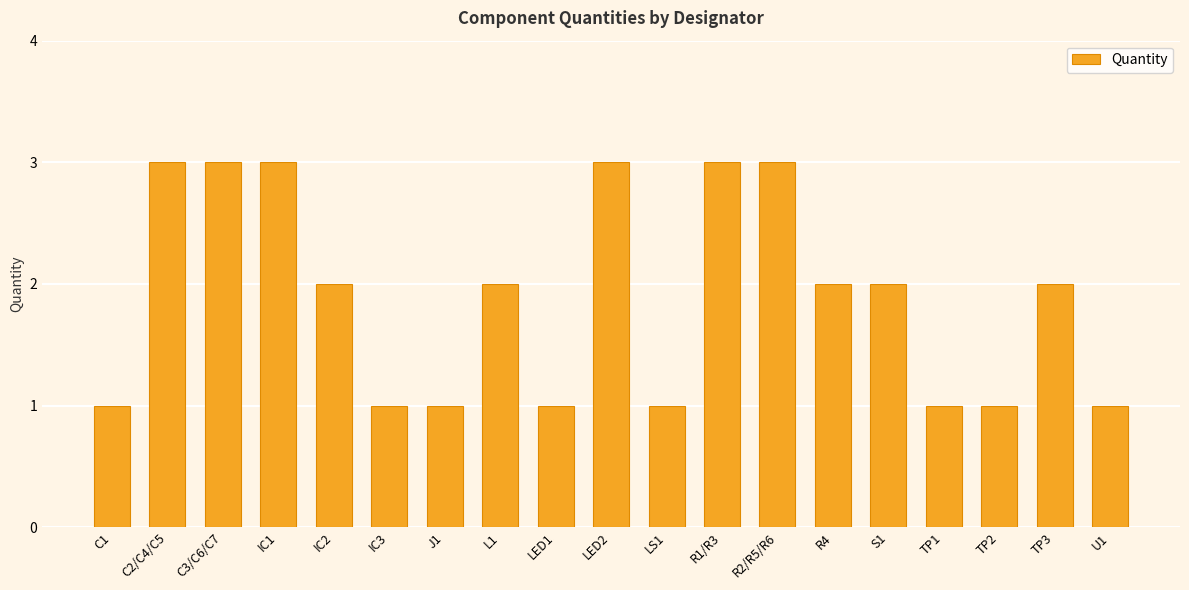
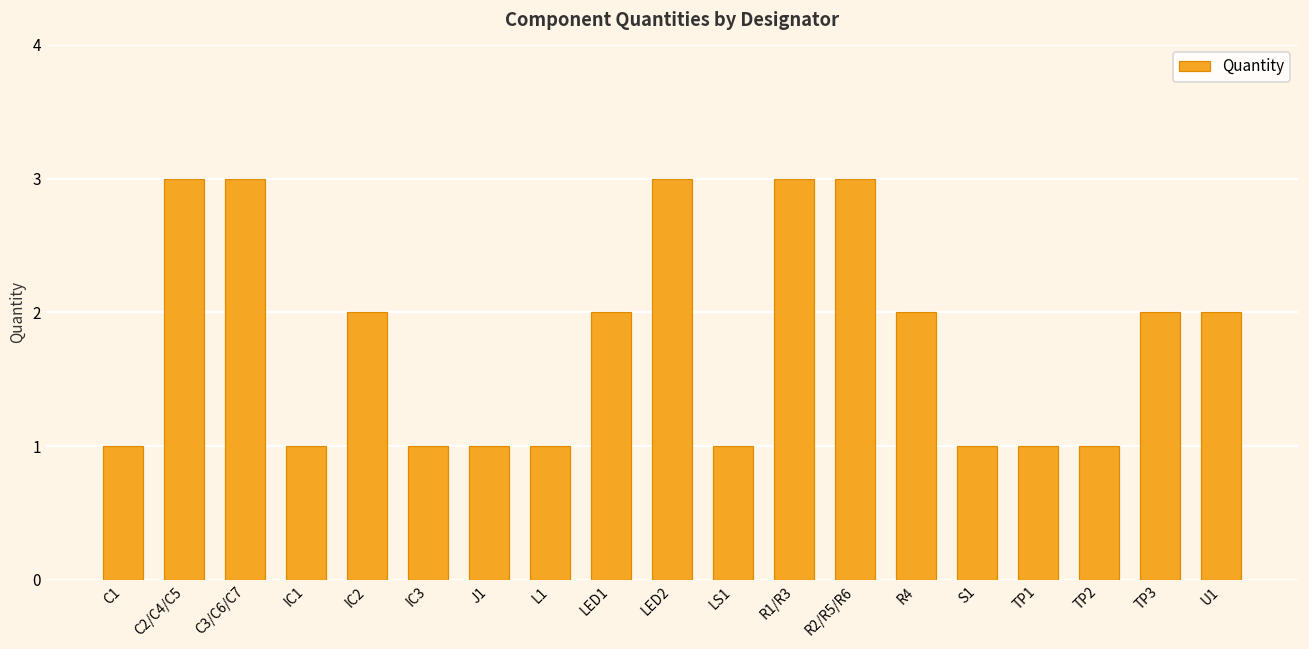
IC1: 3 -> 1
L1: 2 -> 1
LED1: 1 -> 2
S1: 2 -> 1
U1: 1 -> 2
